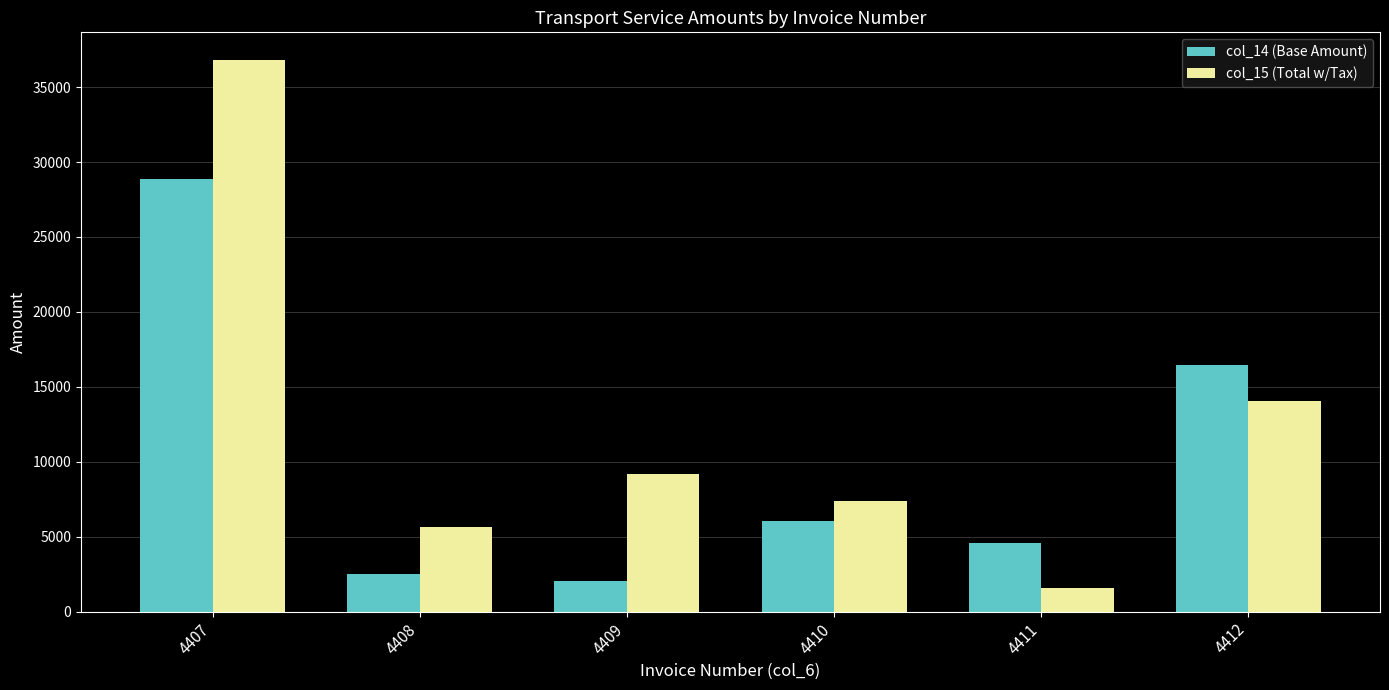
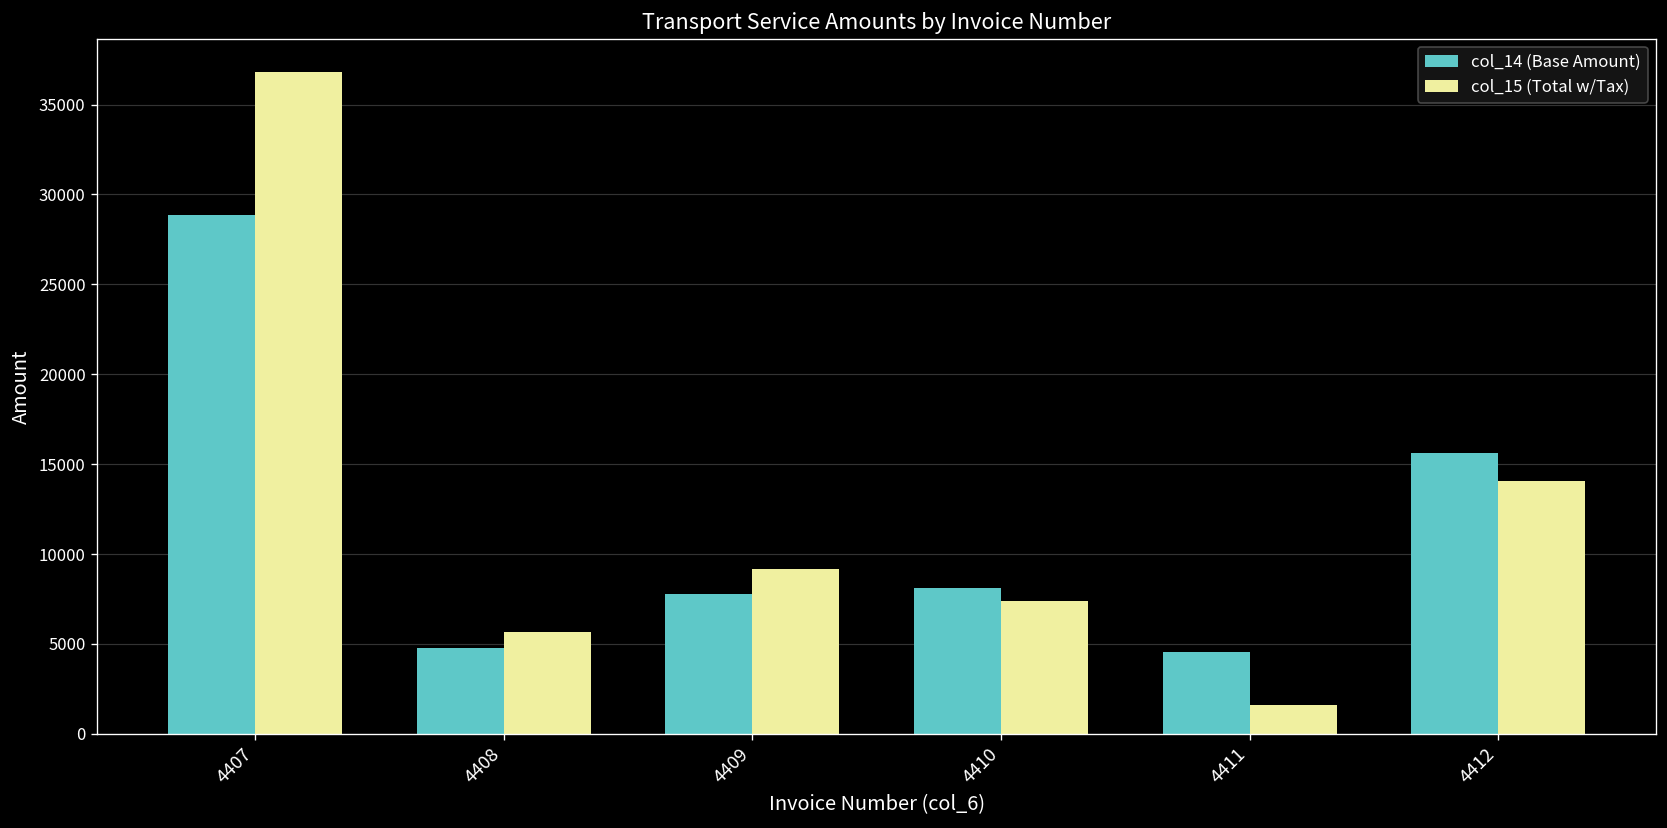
col_14 (Base Amount), 4408: 2500 -> 4800
col_14 (Base Amount), 4409: 2000 -> 7800
col_14 (Base Amount), 4410: 6100 -> 8100
col_14 (Base Amount), 4412: 16500 -> 15600
